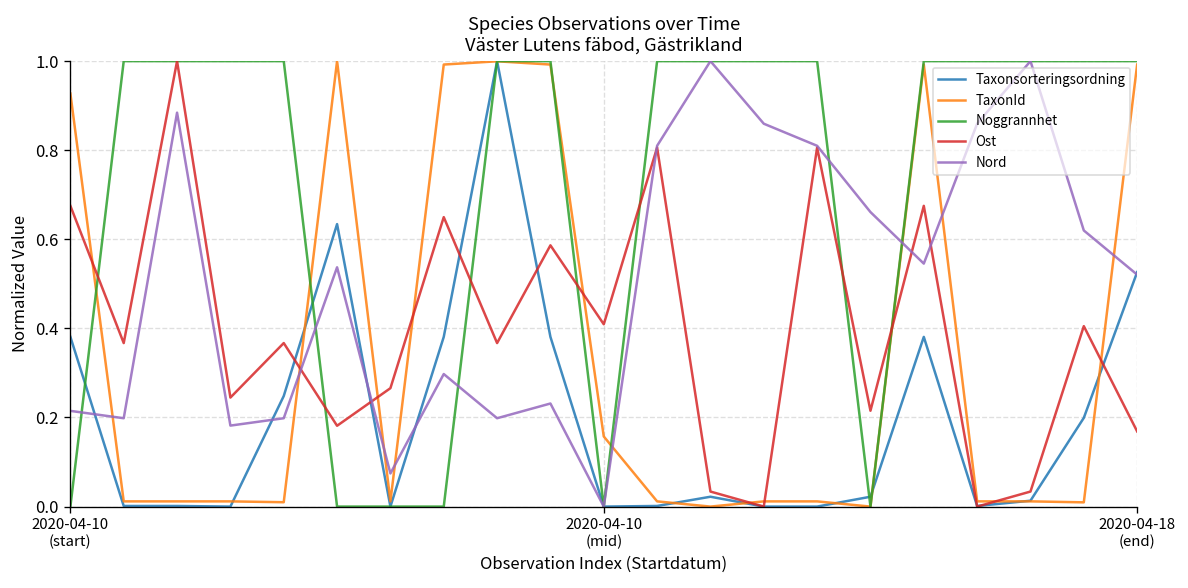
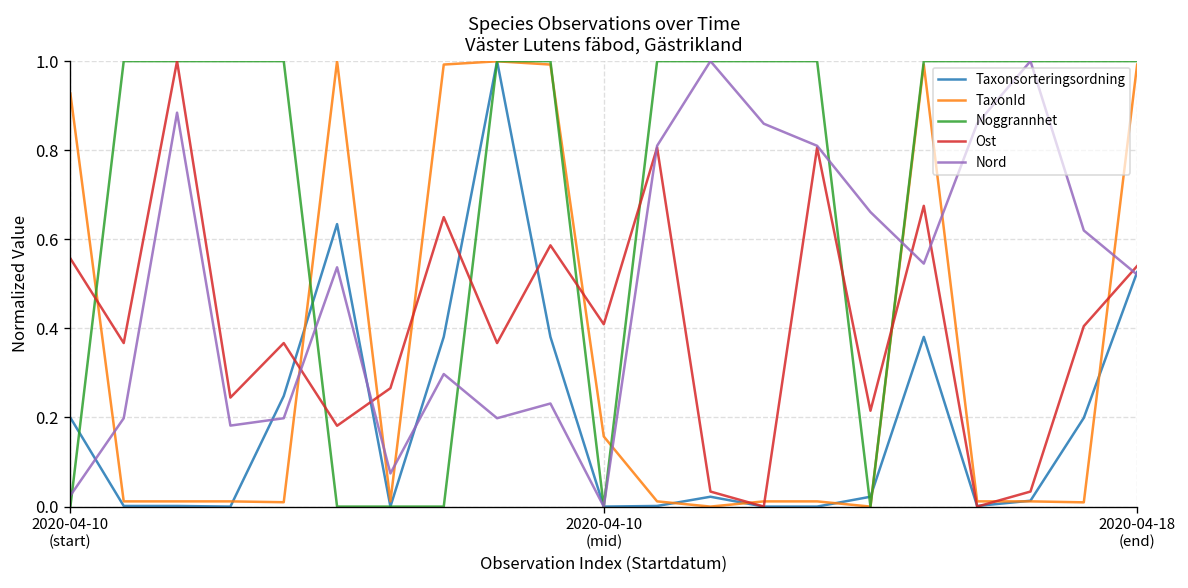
Taxonsorteringsordning, 2020-04-10 (start): 0.38 -> 0.20
Ost, 2020-04-10 (start): 0.68 -> 0.56
Nord, 2020-04-10 (start): 0.21 -> 0.02
Ost, 2020-04-18 (end): 0.17 -> 0.54
